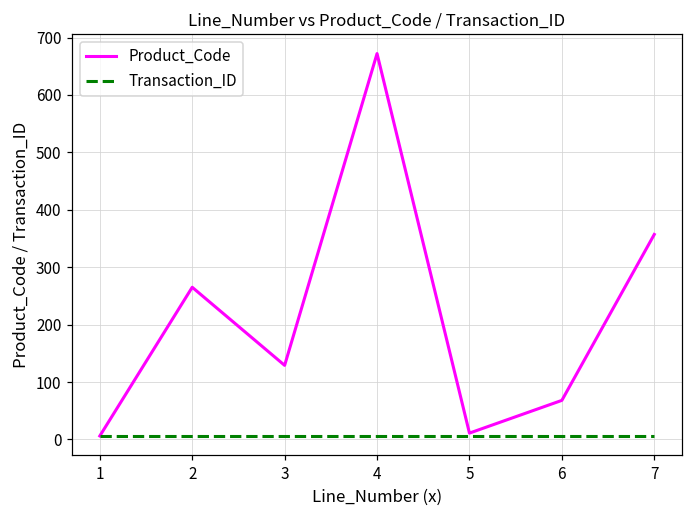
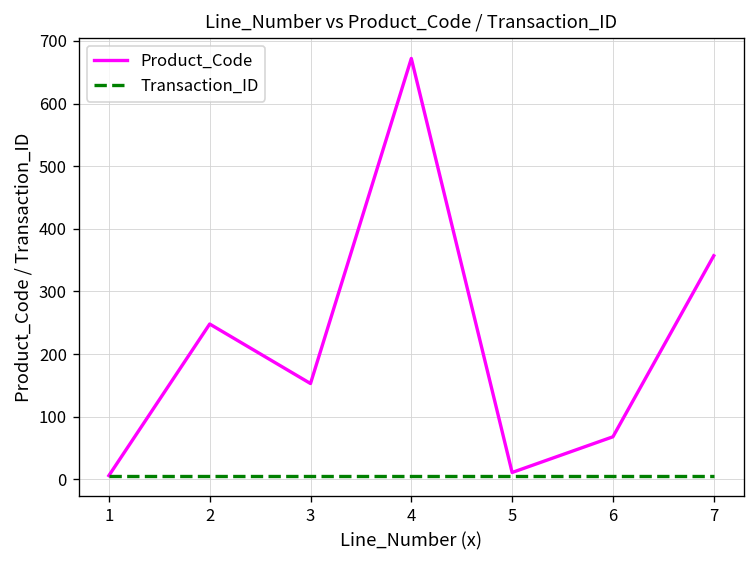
Product_Code, 2: 270 -> 250
Product_Code, 3: 130 -> 150
